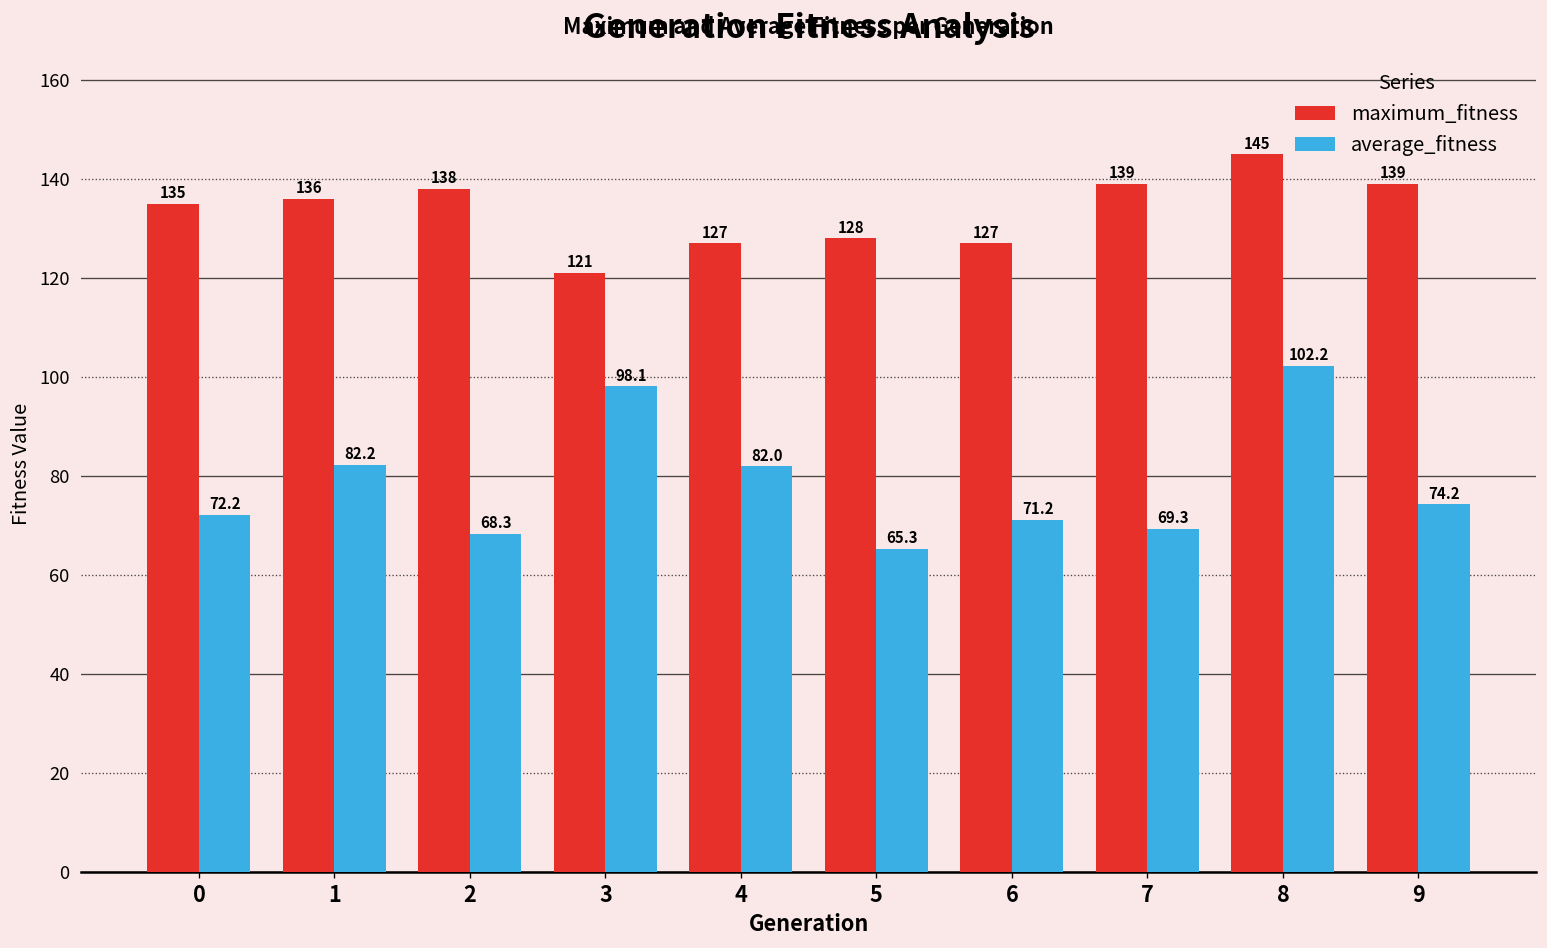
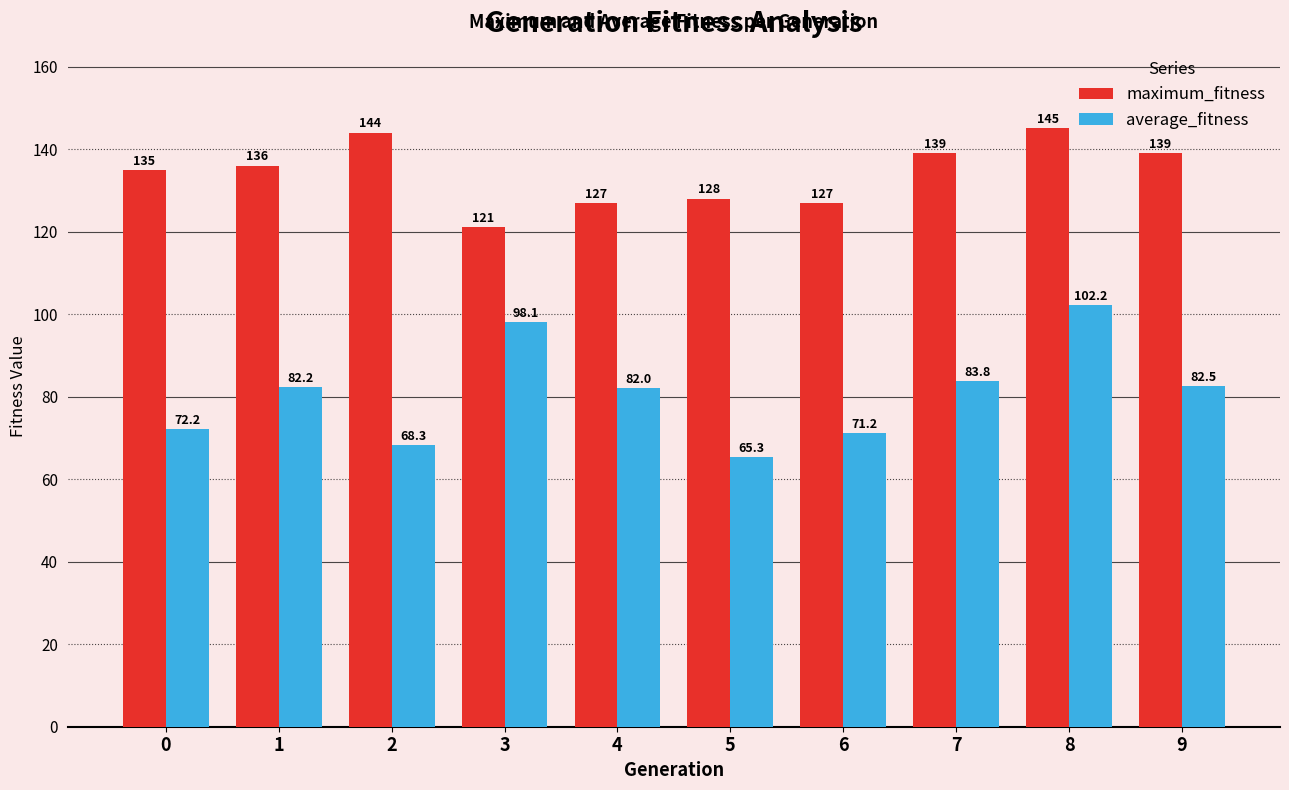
maximum_fitness, 2: 138 -> 144
average_fitness, 7: 69.3 -> 83.8
average_fitness, 9: 74.2 -> 82.5
